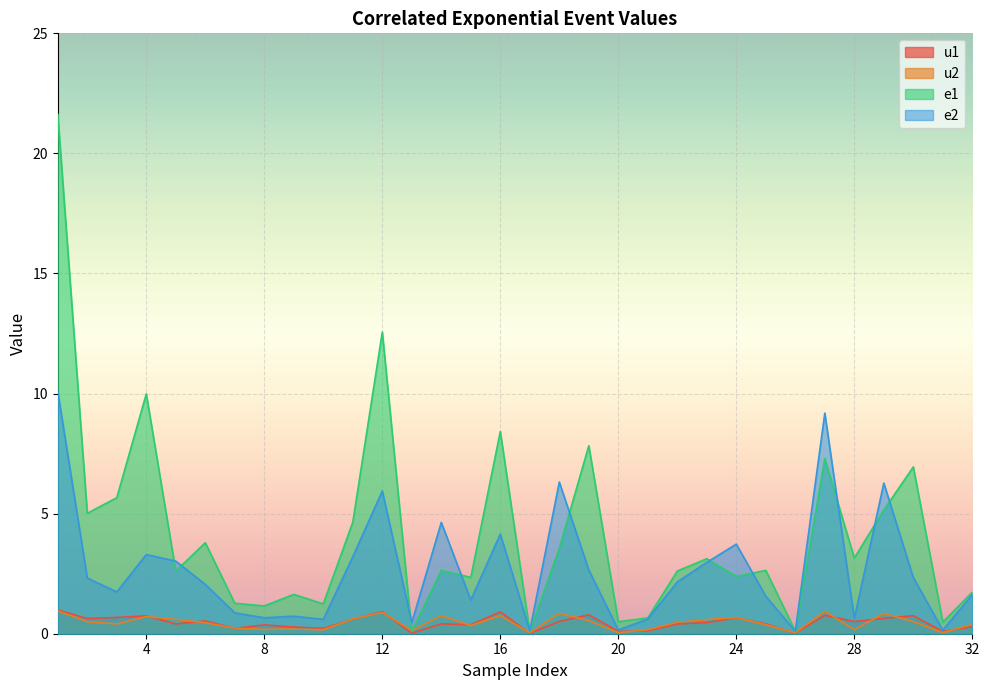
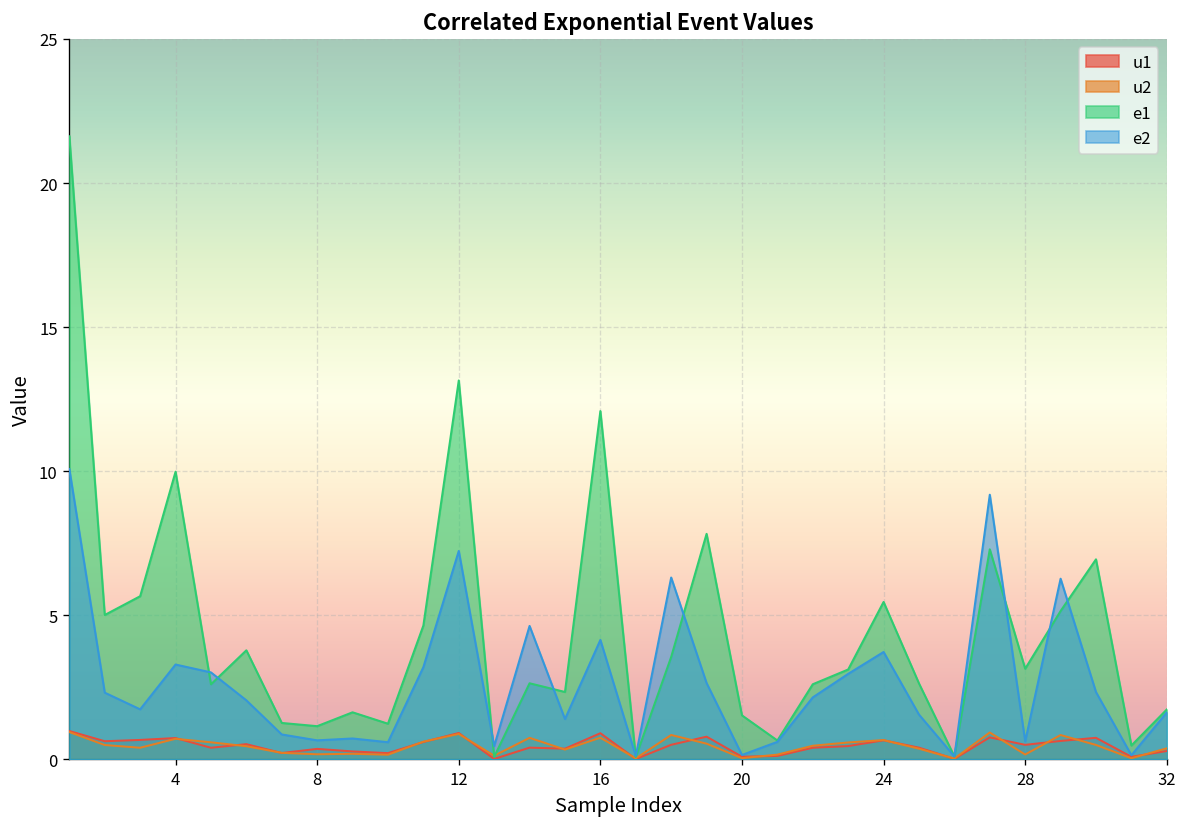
e1, 12: 12.6 -> 13.2
e2, 12: 5.9 -> 7.2
e1, 16: 8.4 -> 12.1
e1, 20: 0.5 -> 1.5
e1, 24: 2.4 -> 5.5
